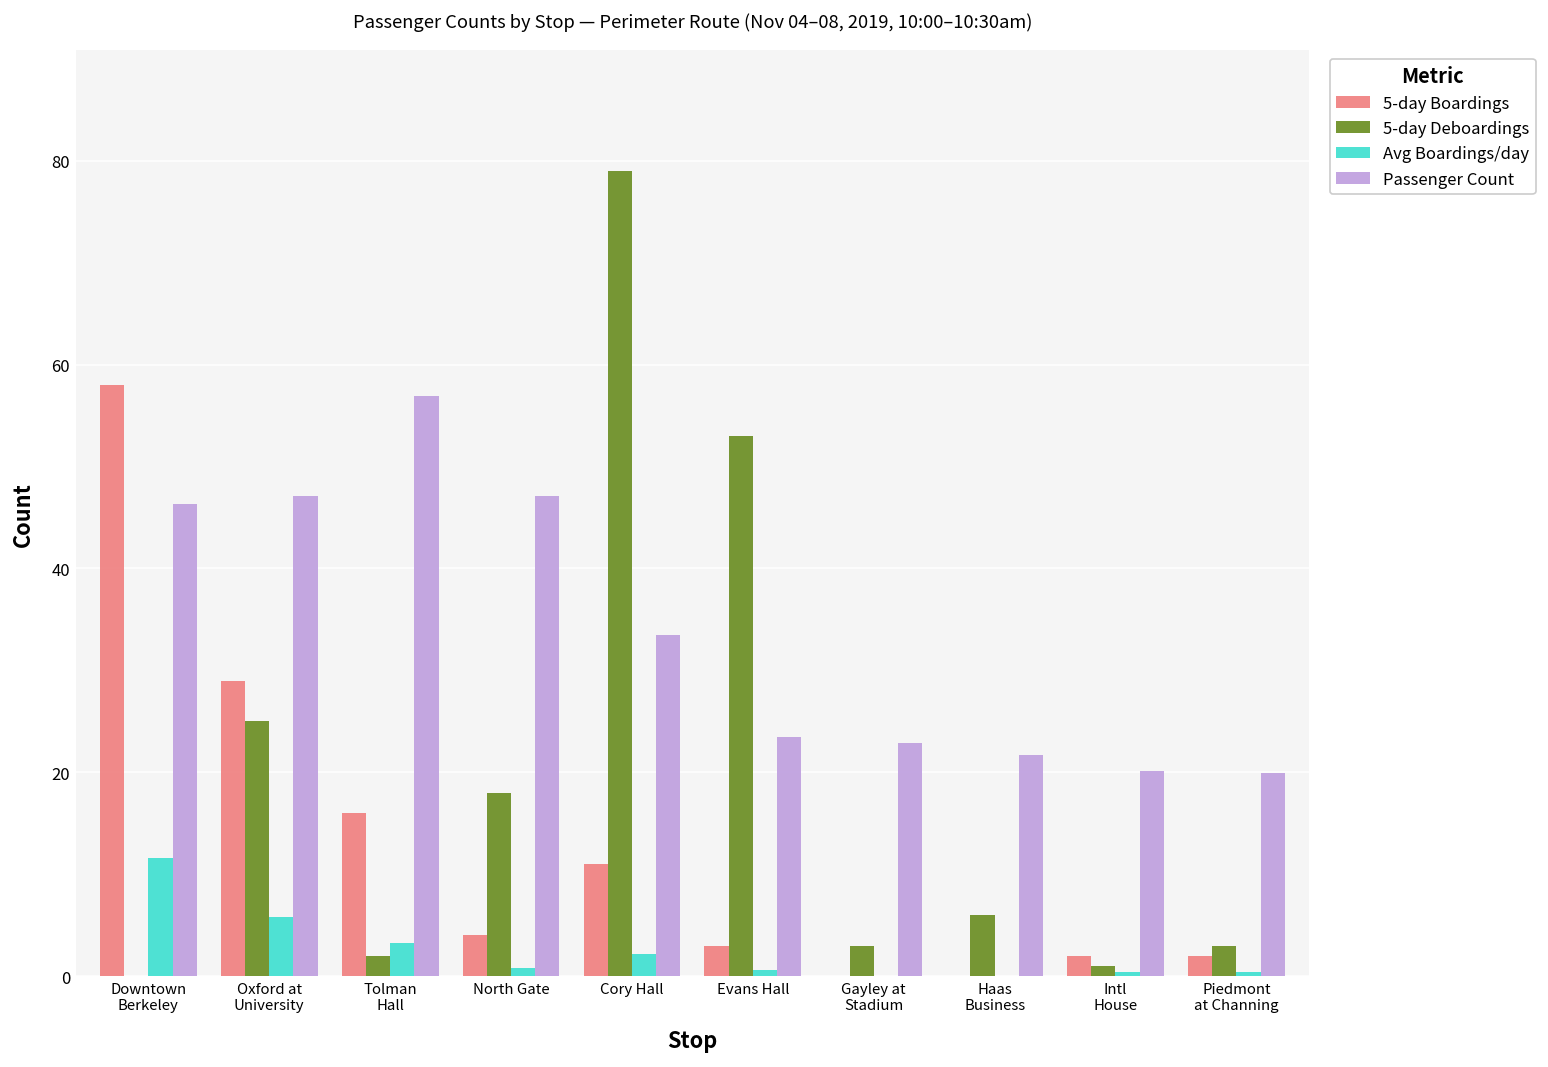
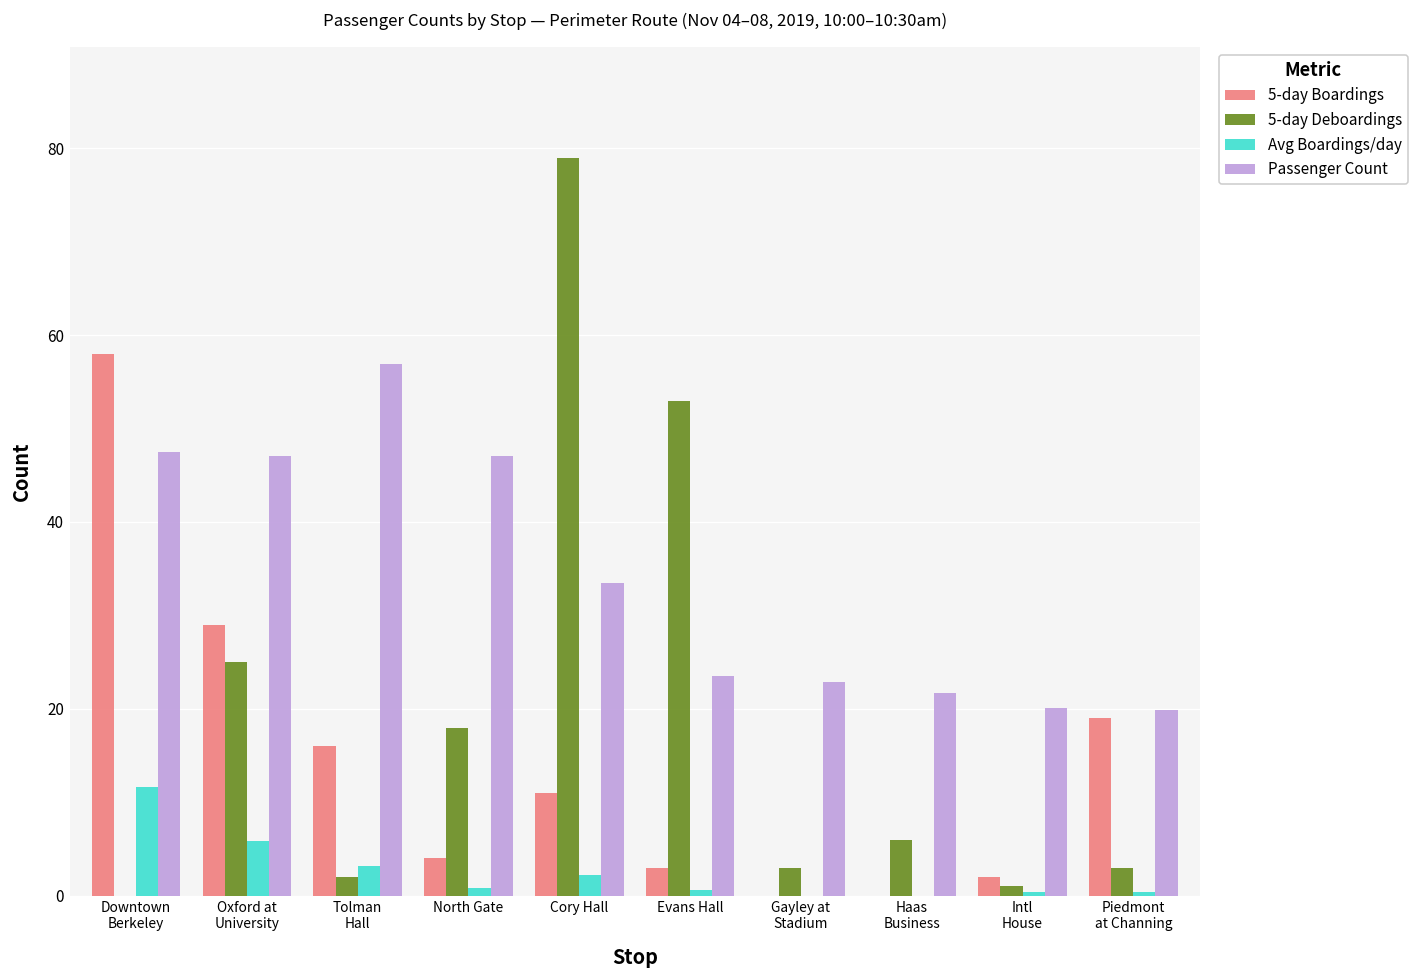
Passenger Count, Downtown Berkeley: 46 -> 48
5-day Boardings, Piedmont at Channing: 2 -> 19
